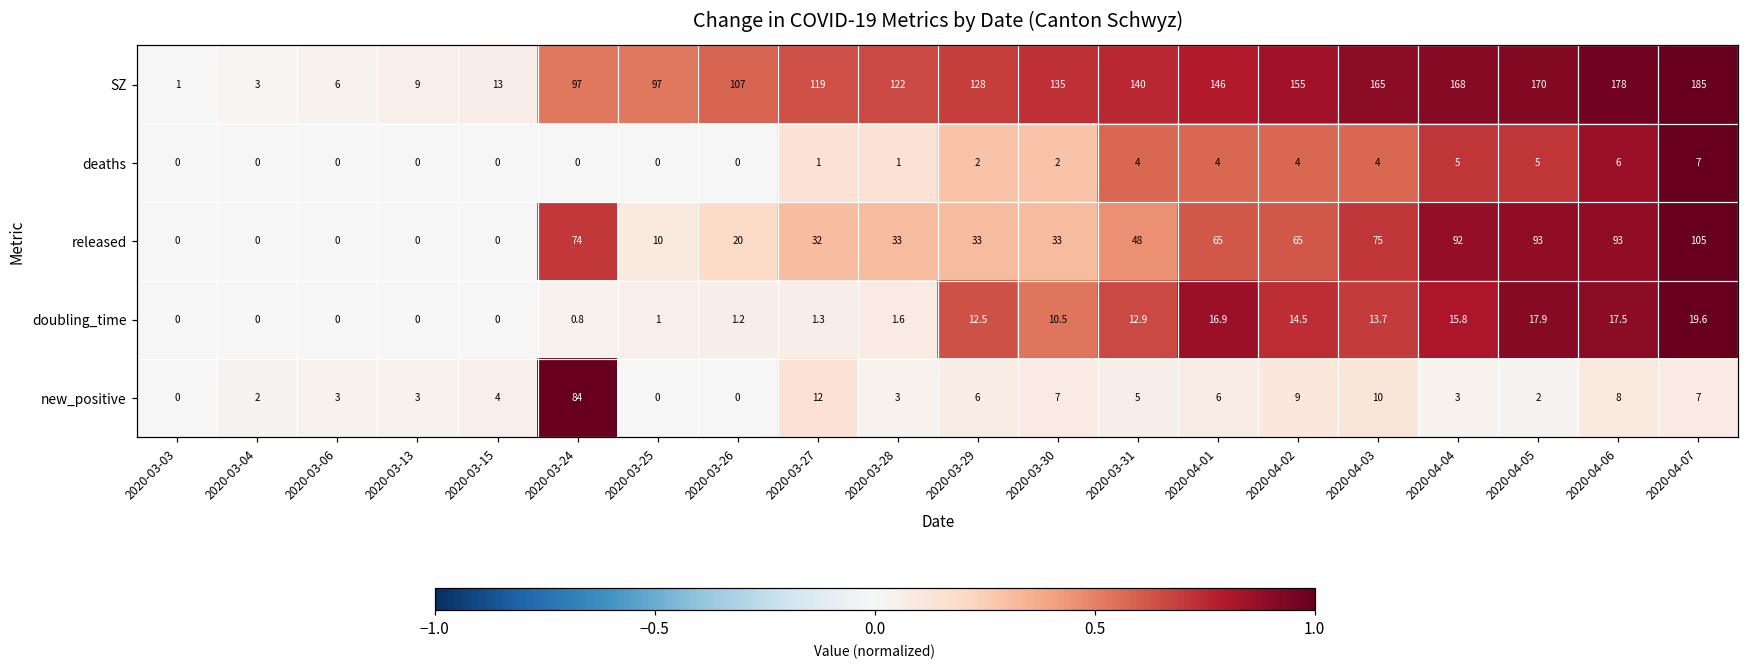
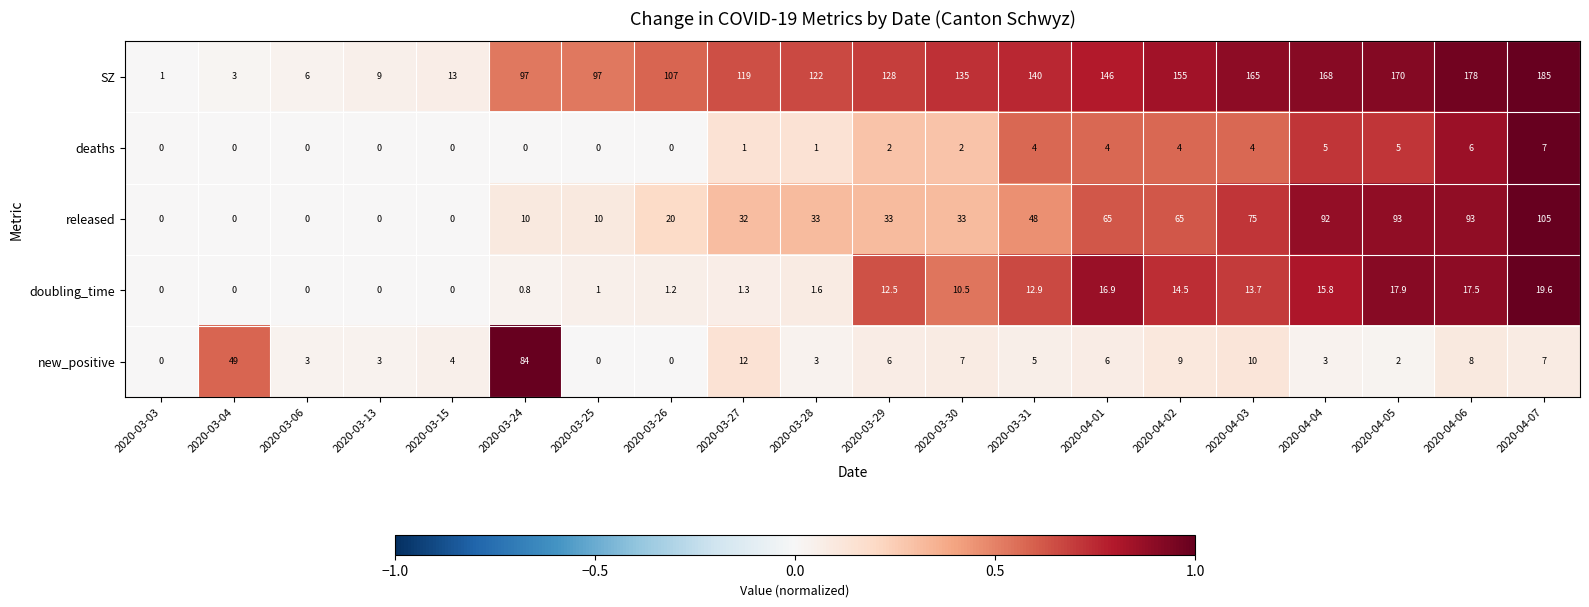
released, 2020-03-24: 74 -> 10
new_positive, 2020-03-04: 2 -> 49
